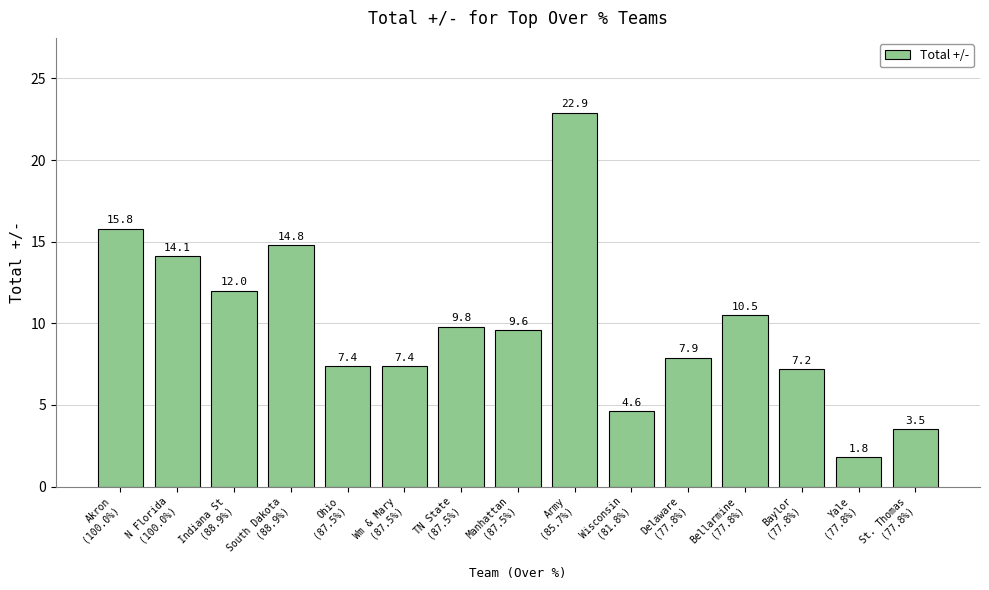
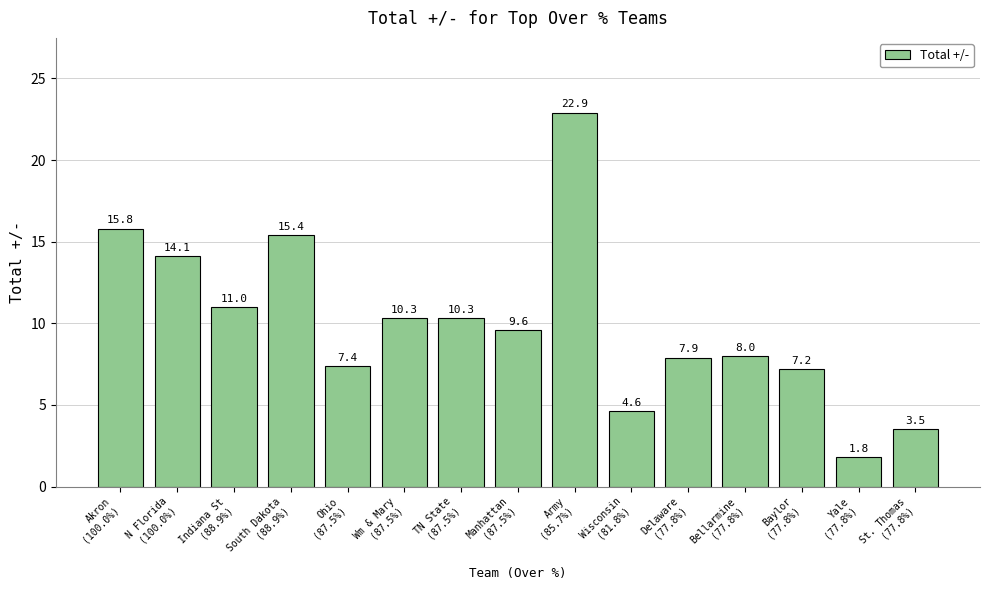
Indiana St (88.9%): 12.0 -> 11.0
South Dakota (88.9%): 14.8 -> 15.4
Wm & Mary (87.5%): 7.4 -> 10.3
TN State (87.5%): 9.8 -> 10.3
Bellarmine (77.8%): 10.5 -> 8.0
